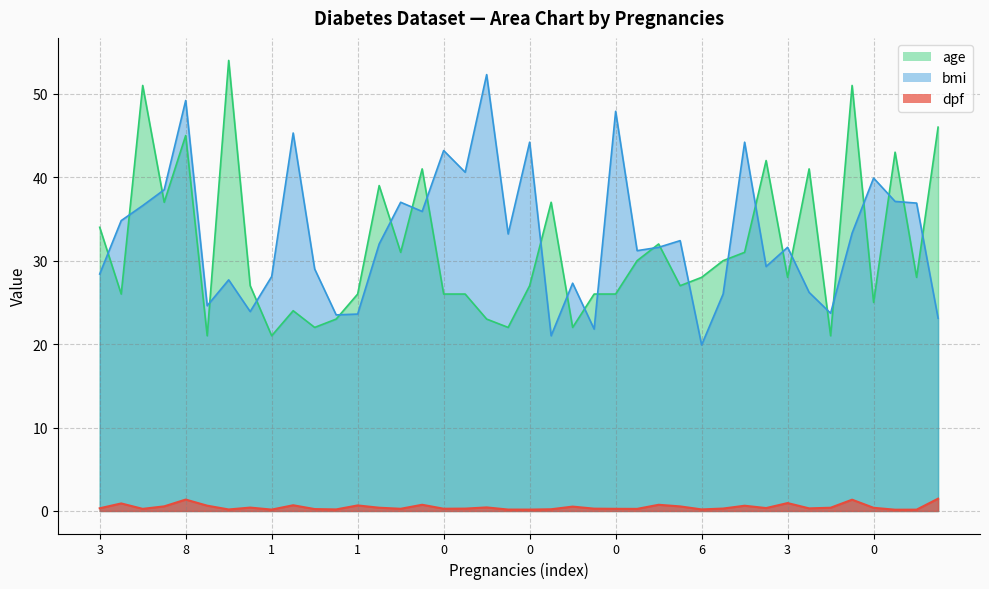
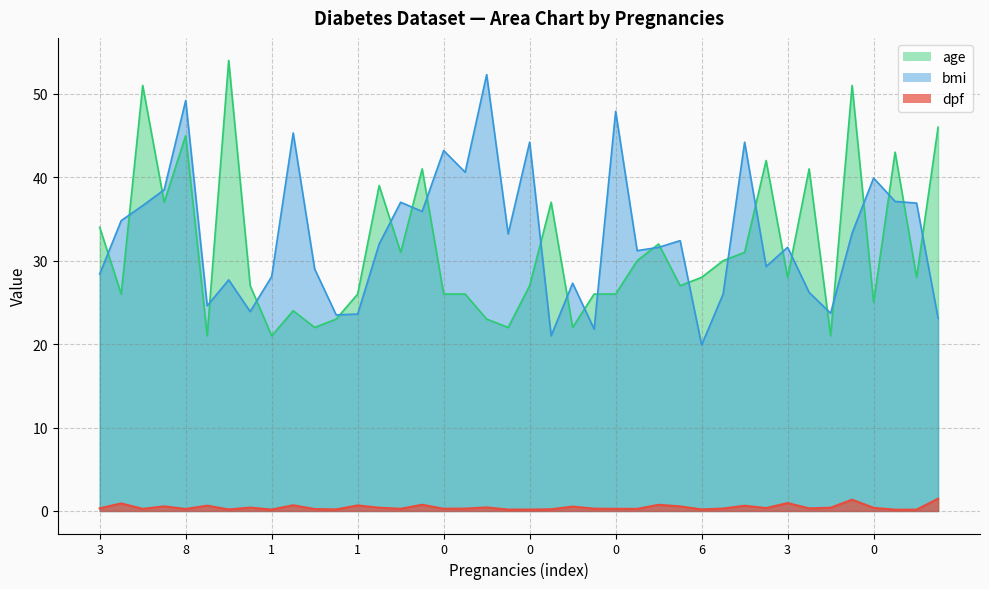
dpf, 8: 1 -> 0
